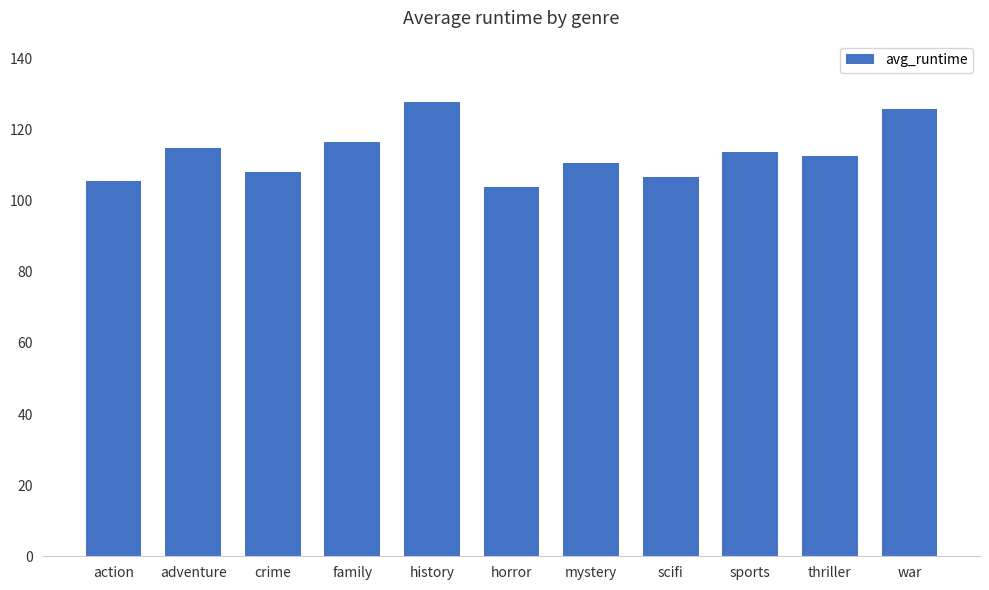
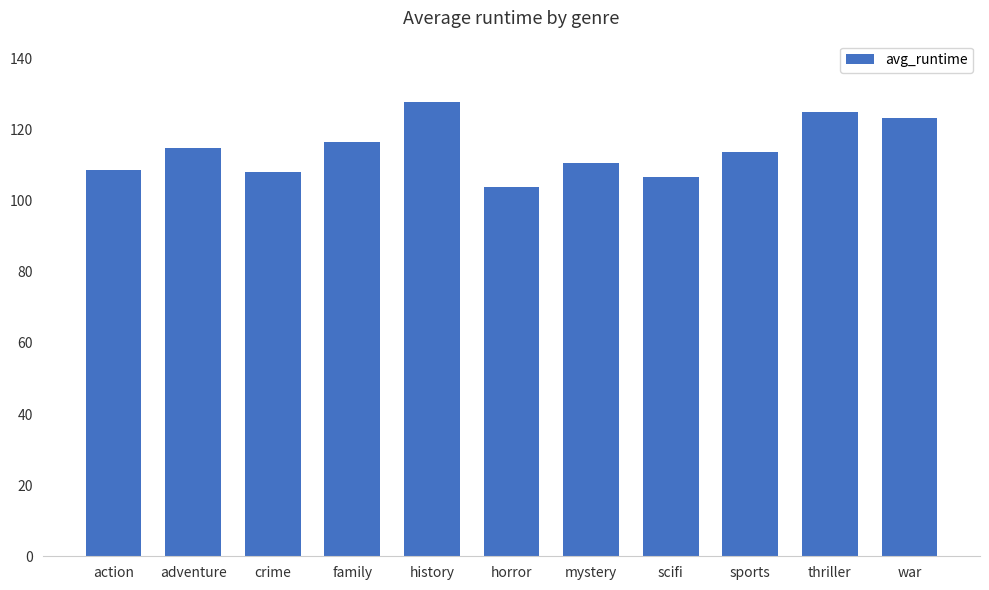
action: 106 -> 109
thriller: 112 -> 125
war: 126 -> 123
